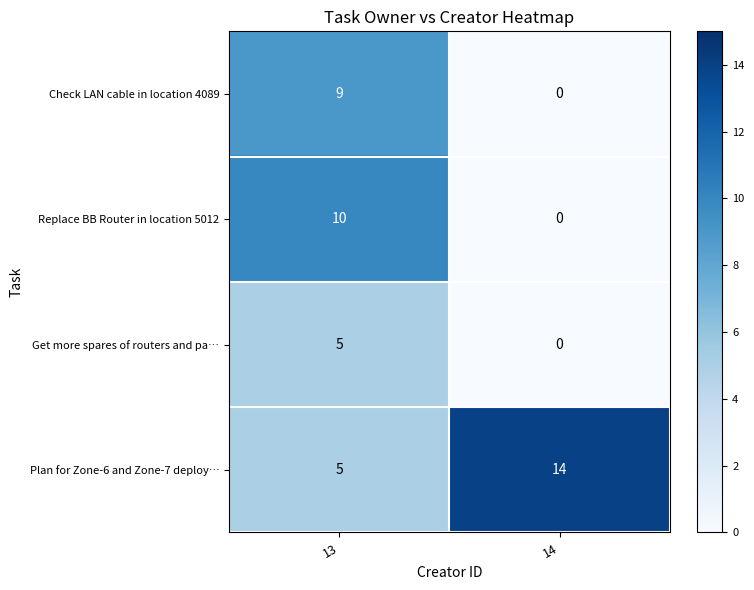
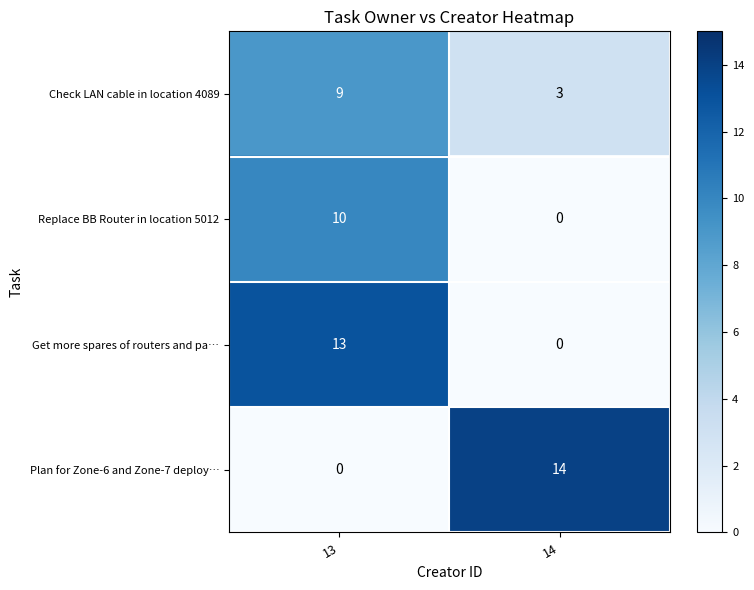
Check LAN cable in location 4089, 14: 0 -> 3
Get more spares of routers and pa…, 13: 5 -> 13
Plan for Zone-6 and Zone-7 deploy…, 13: 5 -> 0
